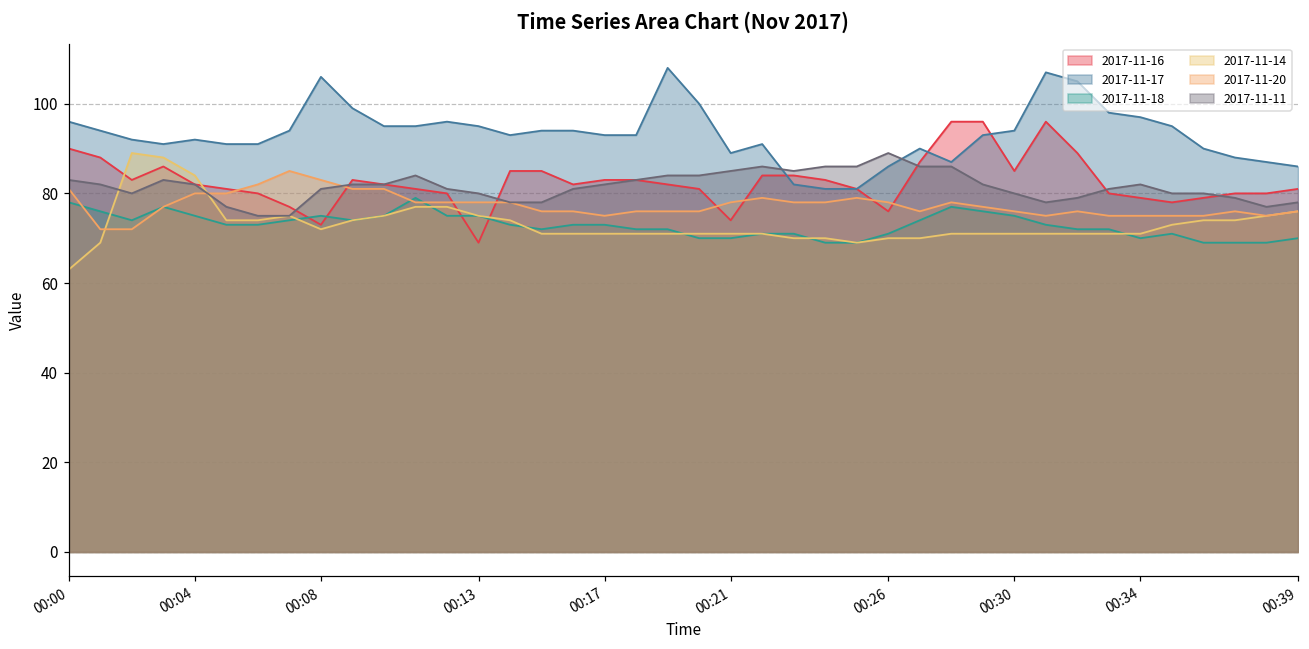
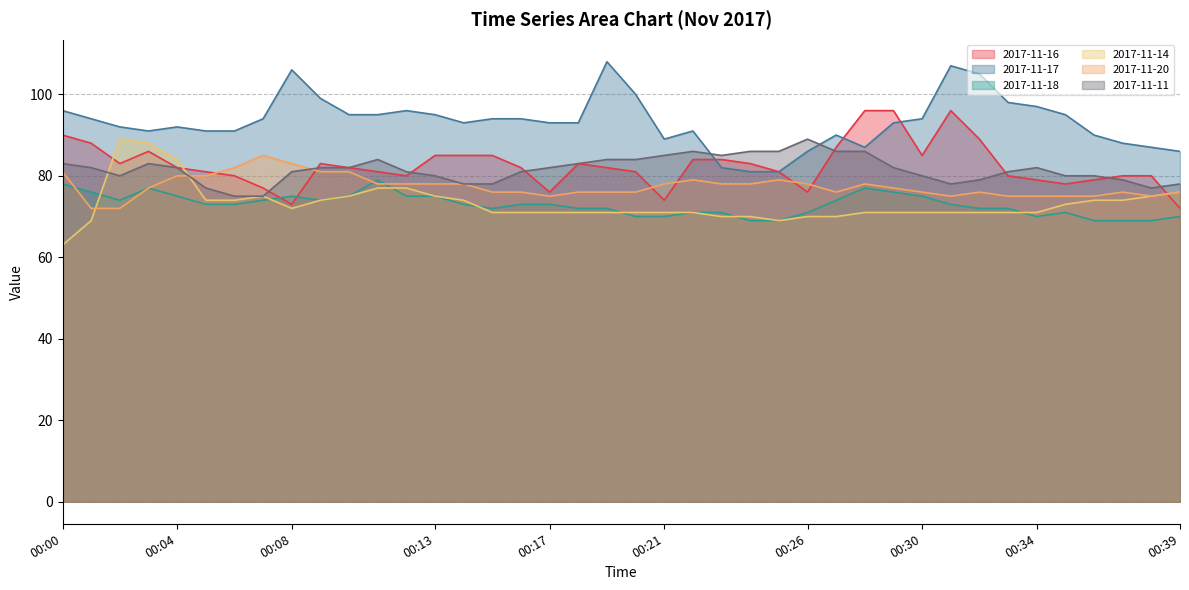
2017-11-16, 00:13: 69 -> 85
2017-11-16, 00:17: 83 -> 76
2017-11-16, 00:39: 81 -> 72
